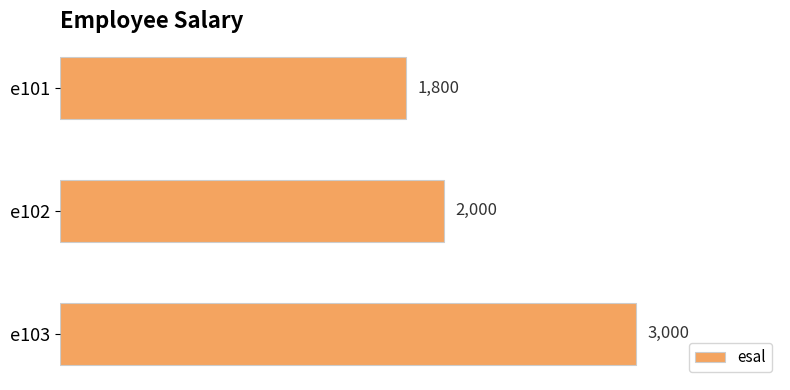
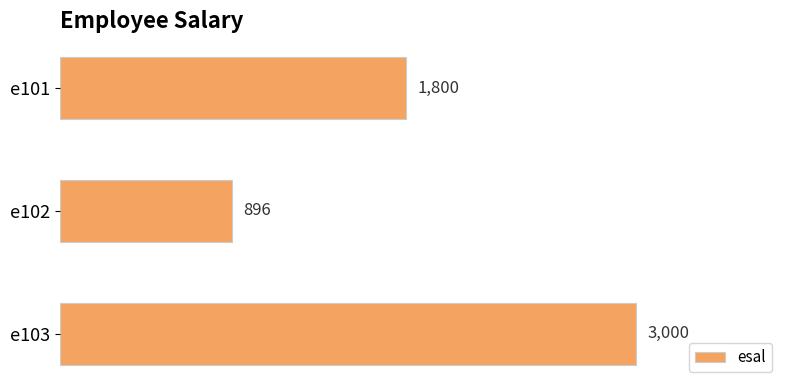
e102: 2,000 -> 896
